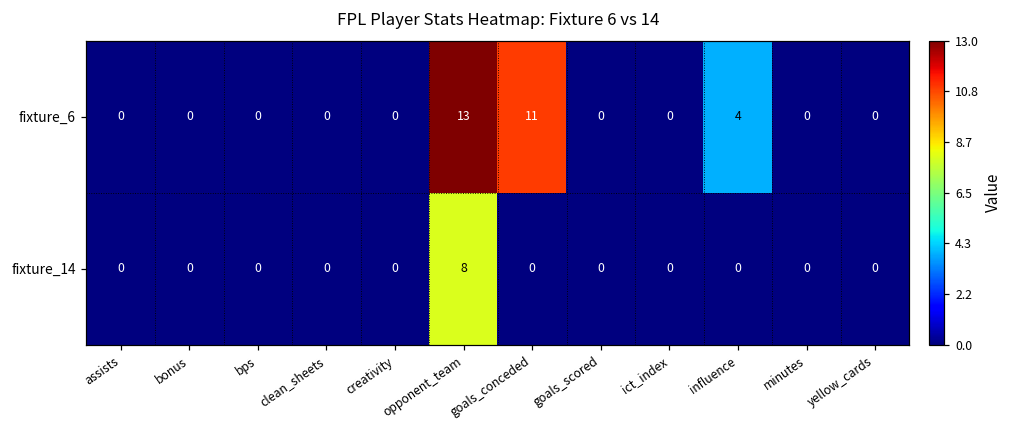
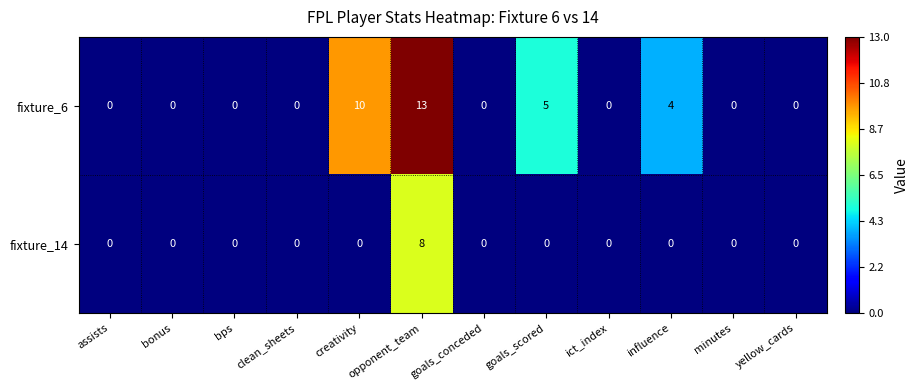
fixture_6, creativity: 0 -> 10
fixture_6, goals_conceded: 11 -> 0
fixture_6, goals_scored: 0 -> 5
